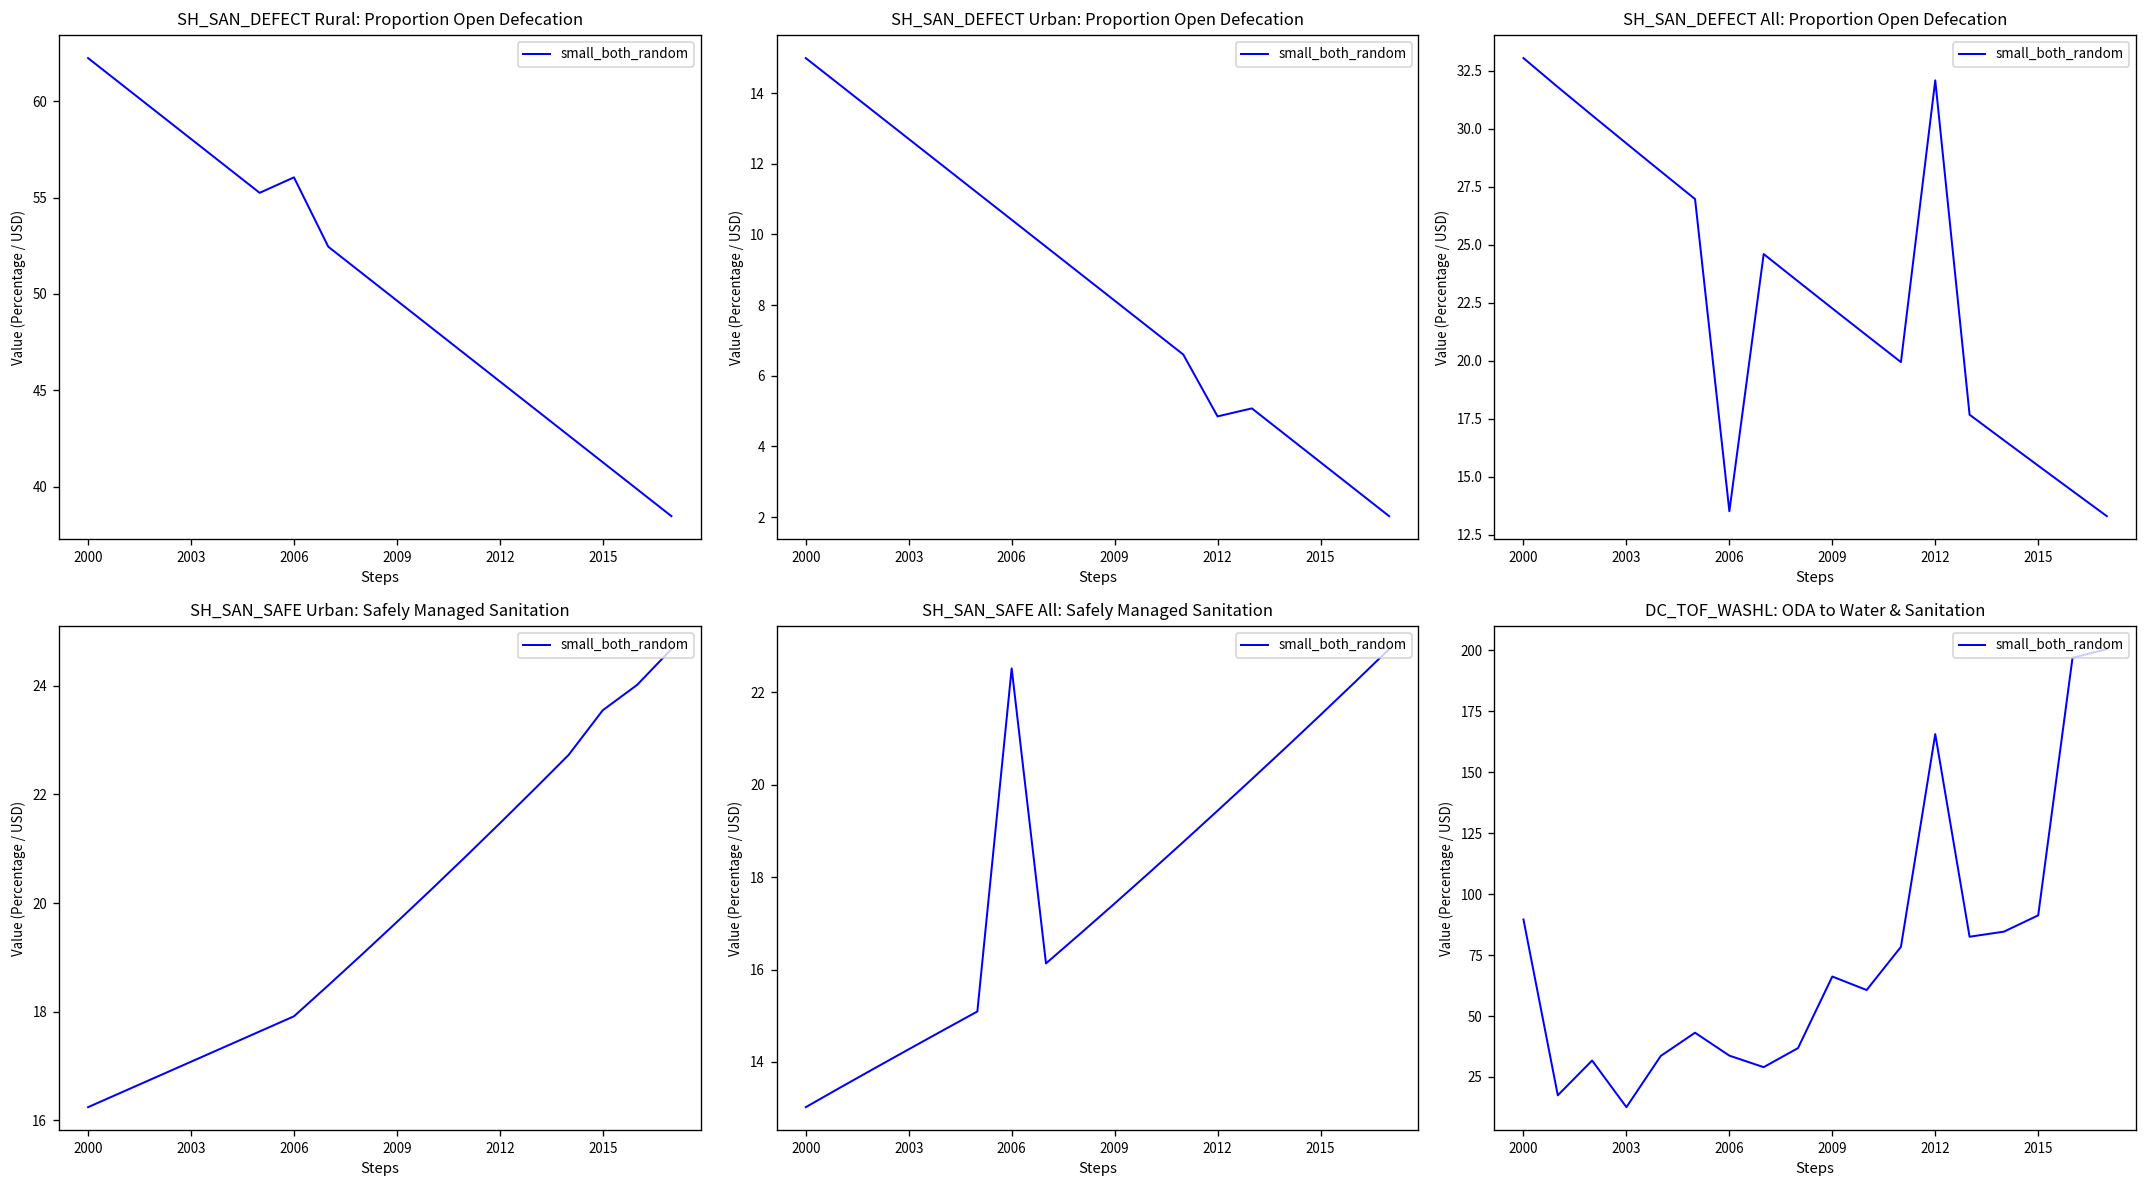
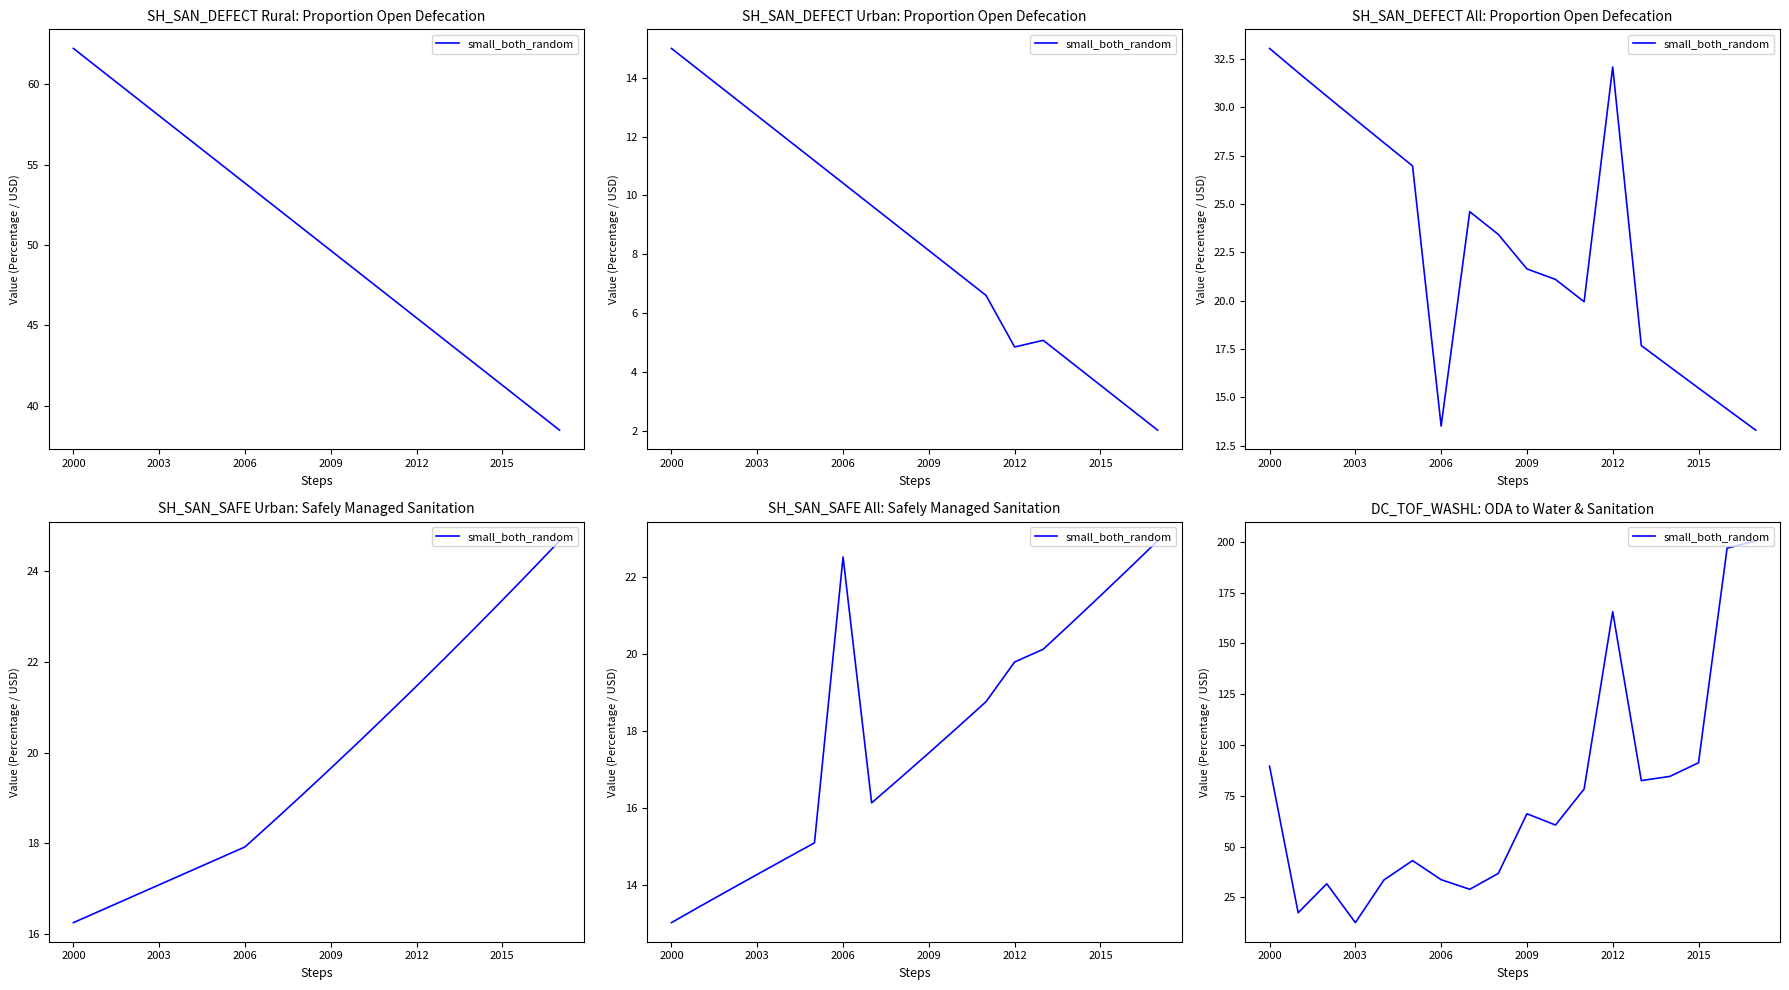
SH_SAN_DEFECT Rural: Proportion Open Defecation, 2006: 56.0 -> 53.8
SH_SAN_DEFECT All: Proportion Open Defecation, 2009: 22.3 -> 21.6
SH_SAN_SAFE Urban: Safely Managed Sanitation, 2015: 23.6 -> 23.4
SH_SAN_SAFE All: Safely Managed Sanitation, 2012: 19.4 -> 19.8
